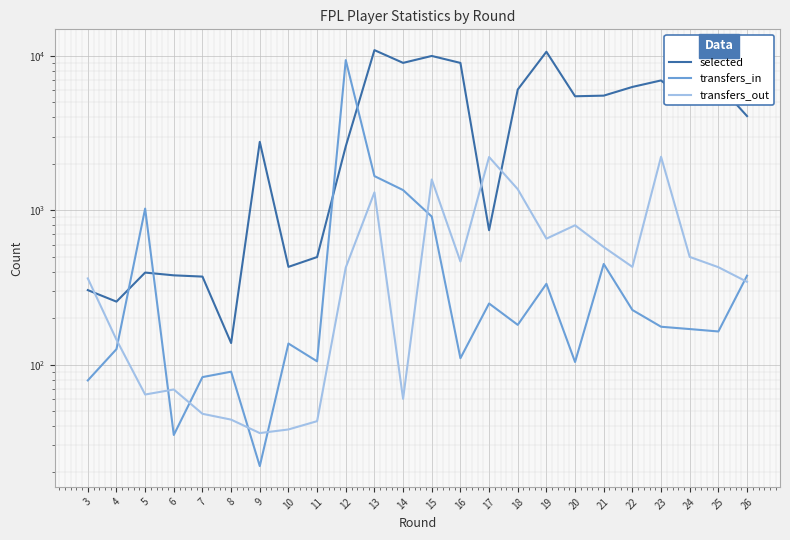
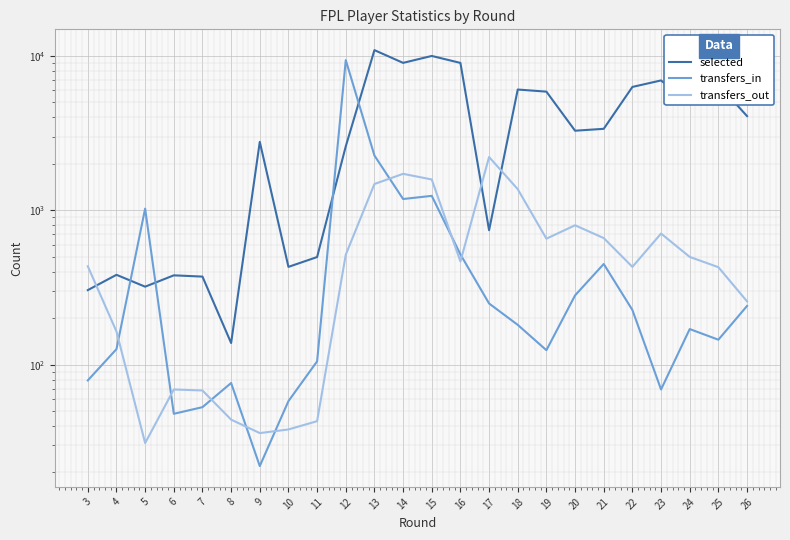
transfers_out, 3: 360 -> 430
selected, 4: 260 -> 380
transfers_out, 4: 150 -> 160
selected, 5: 400 -> 320
transfers_out, 5: 64 -> 31
transfers_in, 6: 35 -> 48
transfers_in, 7: 80 -> 53
transfers_out, 7: 48 -> 70
transfers_in, 8: 90 -> 80
transfers_in, 10: 140 -> 58
transfers_out, 12: 430 -> 520
transfers_in, 13: 1700 -> 2300
transfers_out, 13: 1300 -> 1500
transfers_in, 14: 1400 -> 1200
transfers_out, 14: 60 -> 1700
transfers_in, 15: 900 -> 1200
transfers_in, 16: 110 -> 520
selected, 19: 11000 -> 5900
transfers_in, 19: 330 -> 120
selected, 20: 5500 -> 3300
transfers_in, 20: 100 -> 280
selected, 21: 5500 -> 3400
transfers_out, 21: 580 -> 660
transfers_in, 23: 180 -> 70
transfers_out, 23: 2200 -> 700
transfers_in, 25: 160 -> 150
transfers_in, 26: 380 -> 240
transfers_out, 26: 340 -> 260
